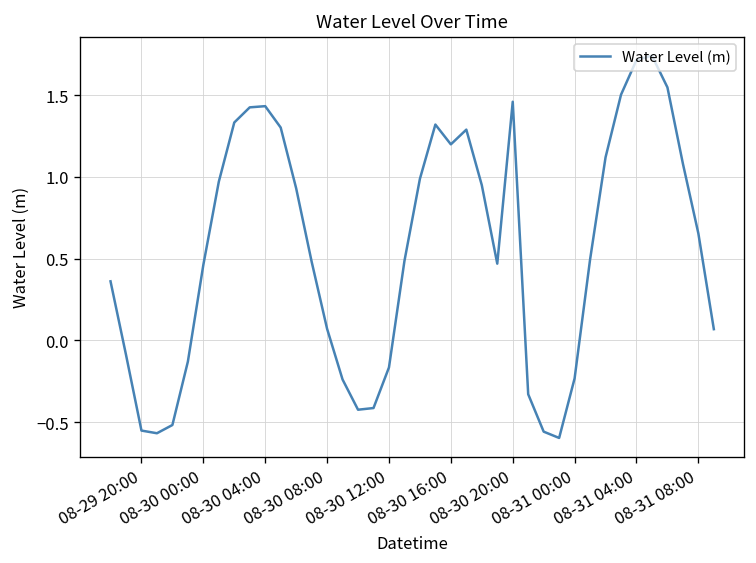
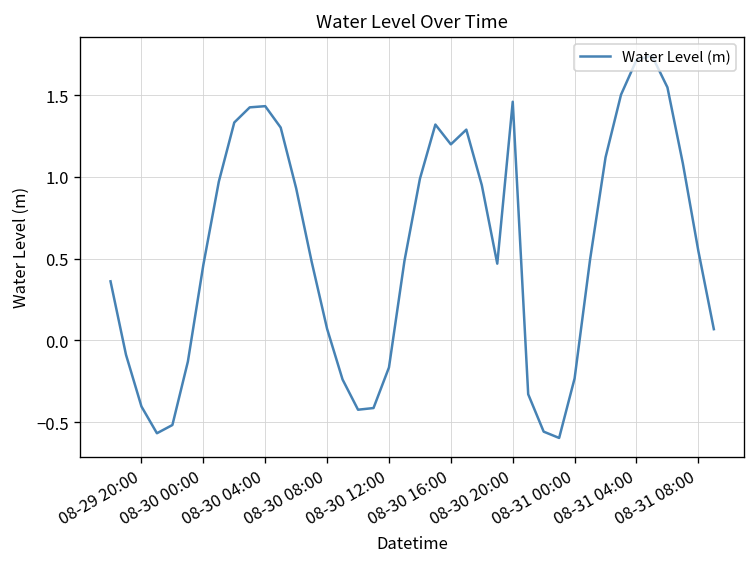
08-29 20:00: -0.55 -> -0.40
08-31 08:00: 0.65 -> 0.55
